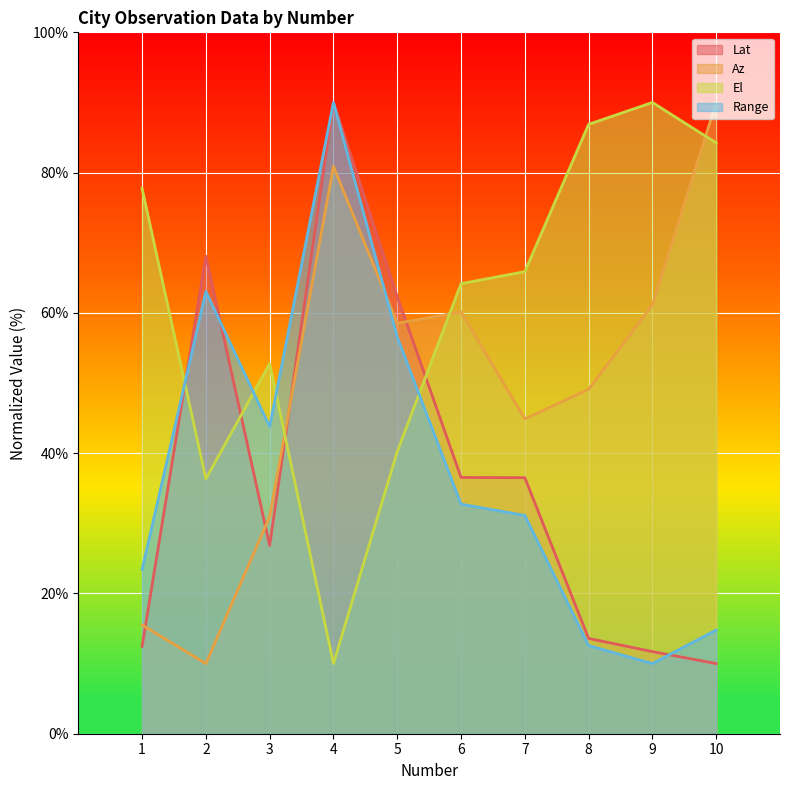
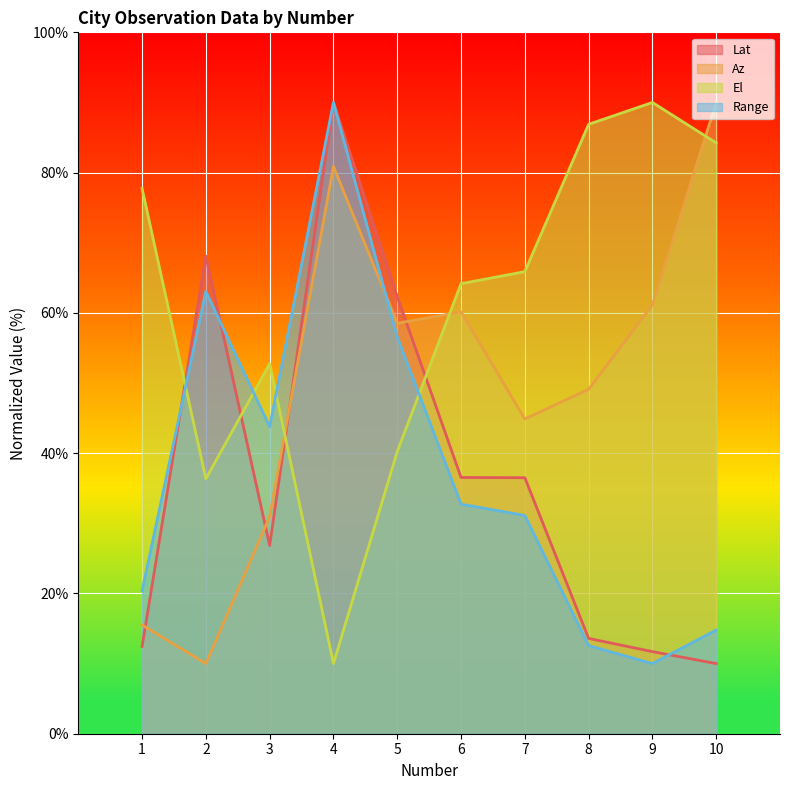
Range, 1: 23% -> 20%
